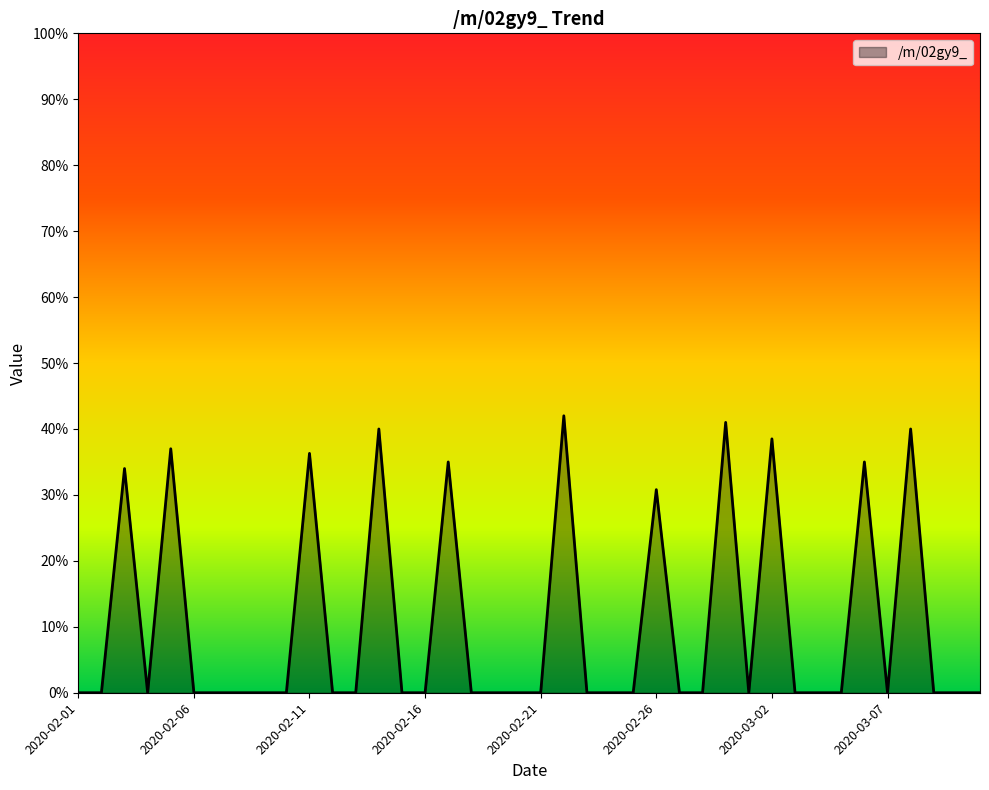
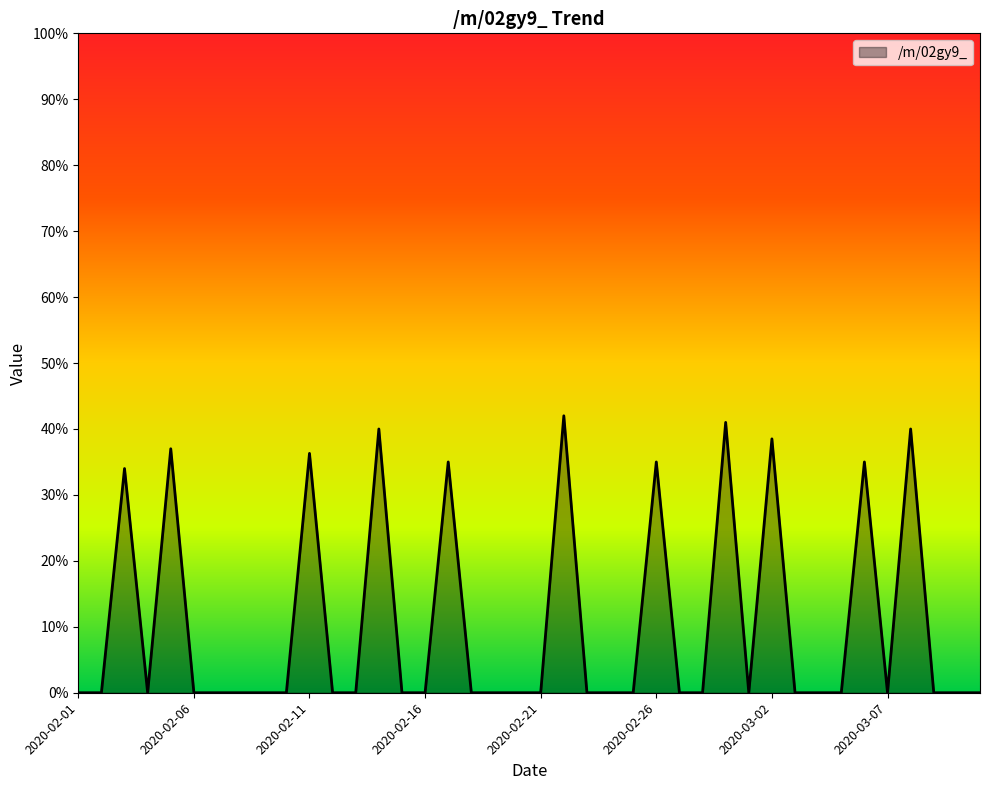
2020-02-26: 31% -> 35%
